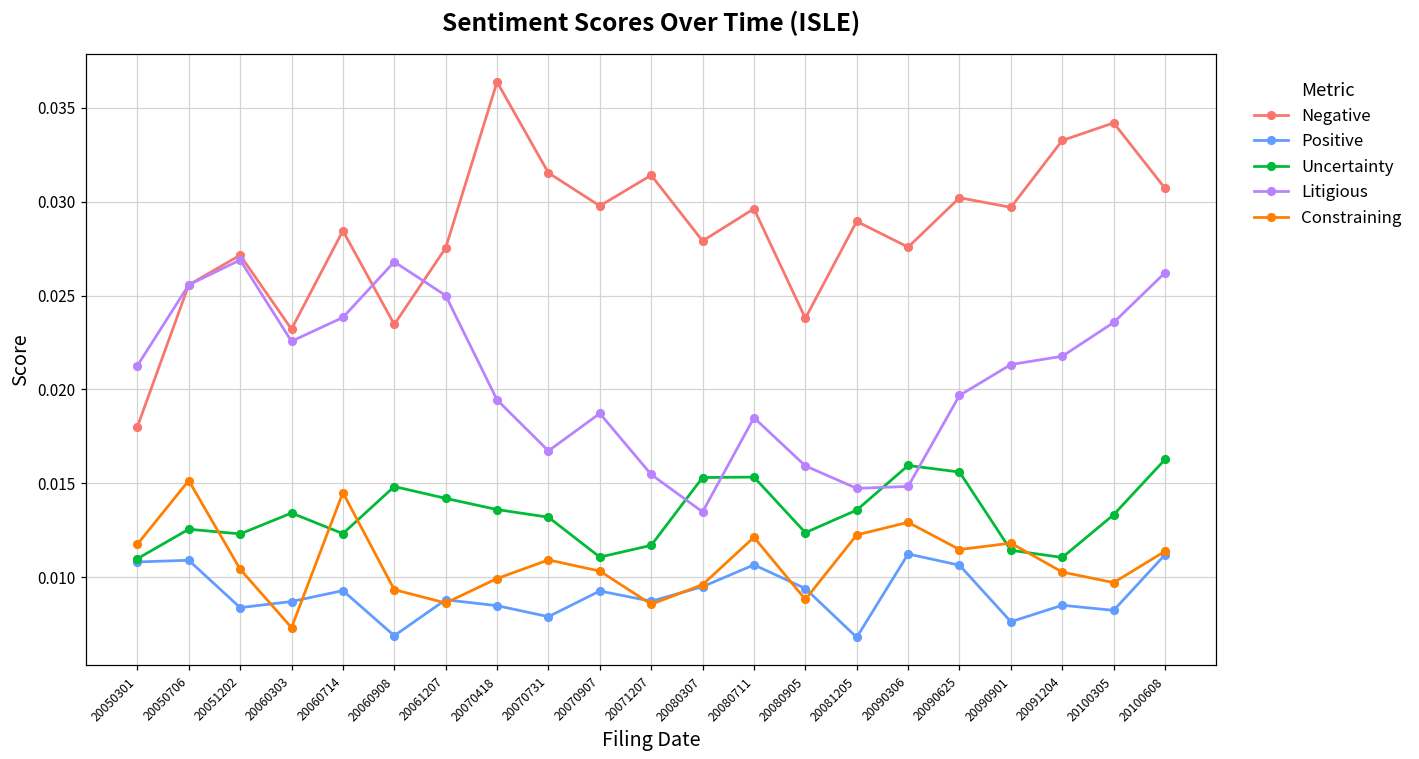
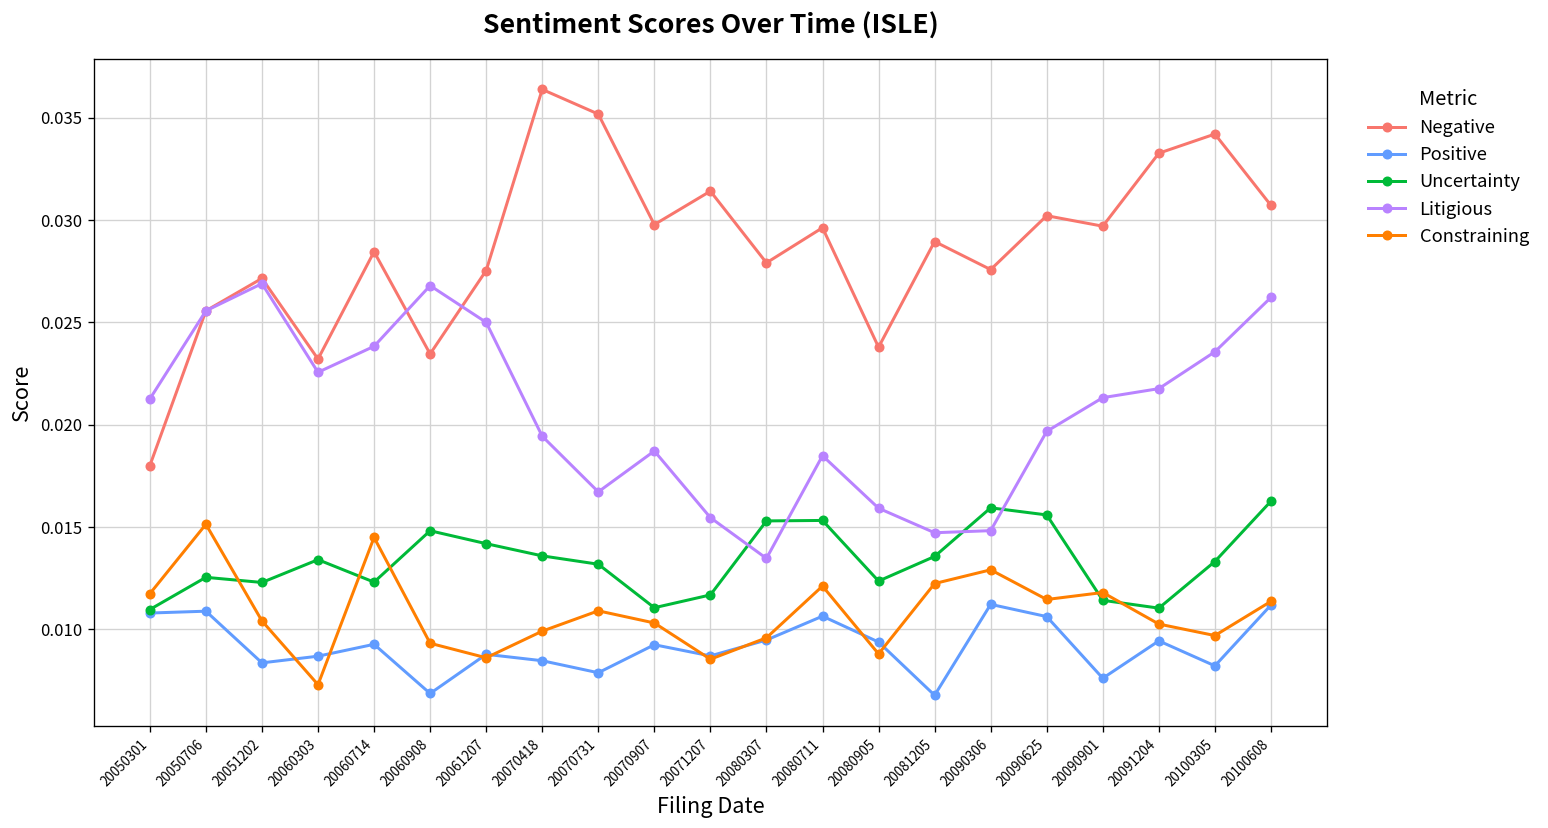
Negative, 20070731: 0.0315 -> 0.0352
Positive, 20091204: 0.0085 -> 0.0094
